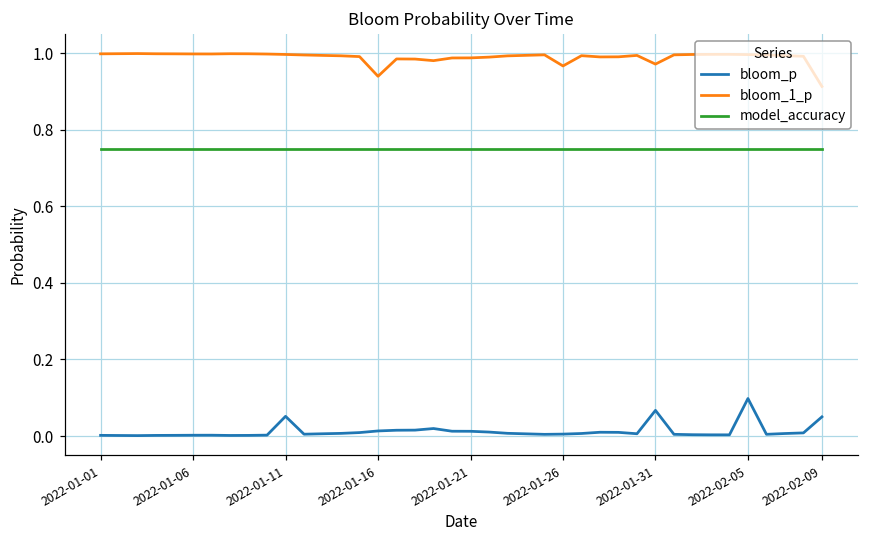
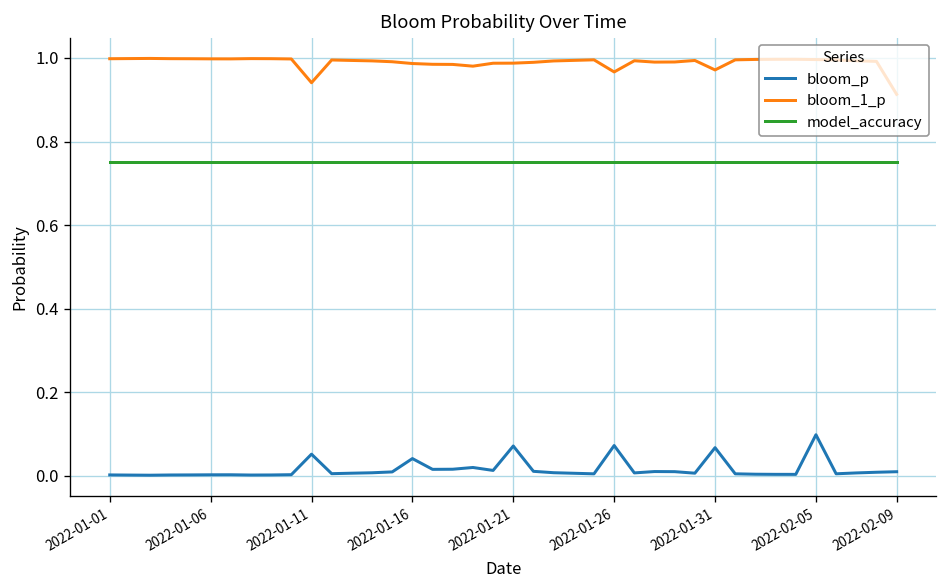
bloom_1_p, 2022-01-11: 1.00 -> 0.94
bloom_p, 2022-01-16: 0.01 -> 0.04
bloom_1_p, 2022-01-16: 0.94 -> 0.99
bloom_p, 2022-01-21: 0.01 -> 0.07
bloom_p, 2022-01-26: 0.01 -> 0.07
bloom_p, 2022-02-09: 0.05 -> 0.01
